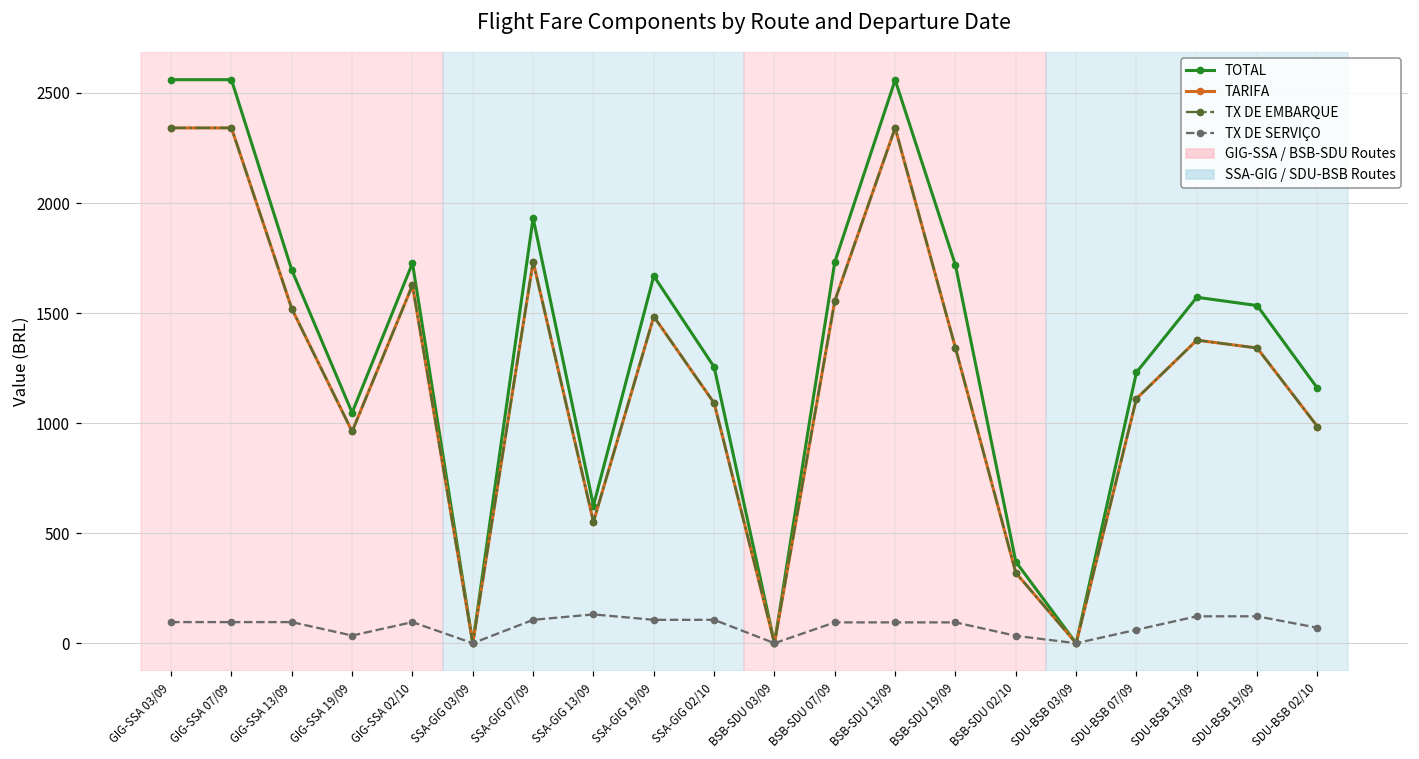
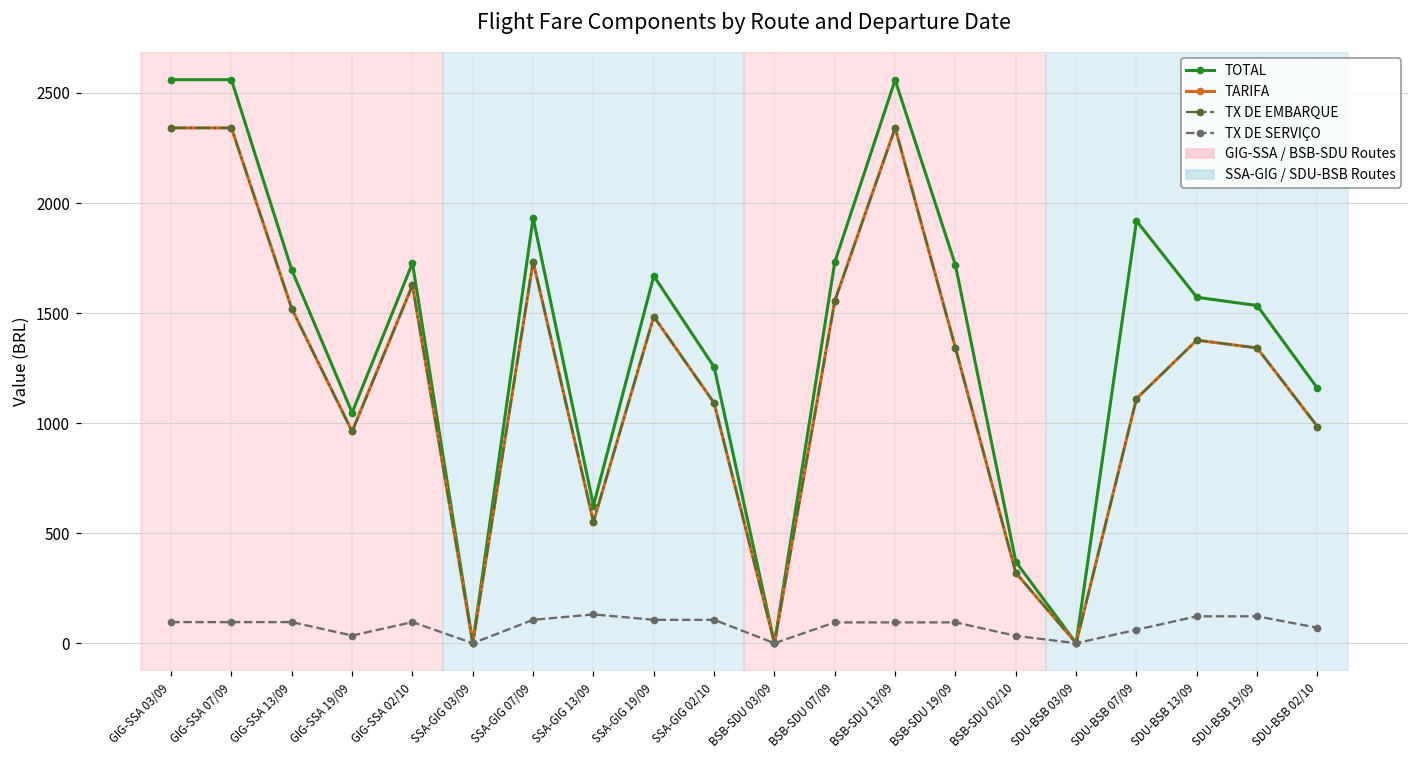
TOTAL, SDU-BSB 07/09: 1230 -> 1920
